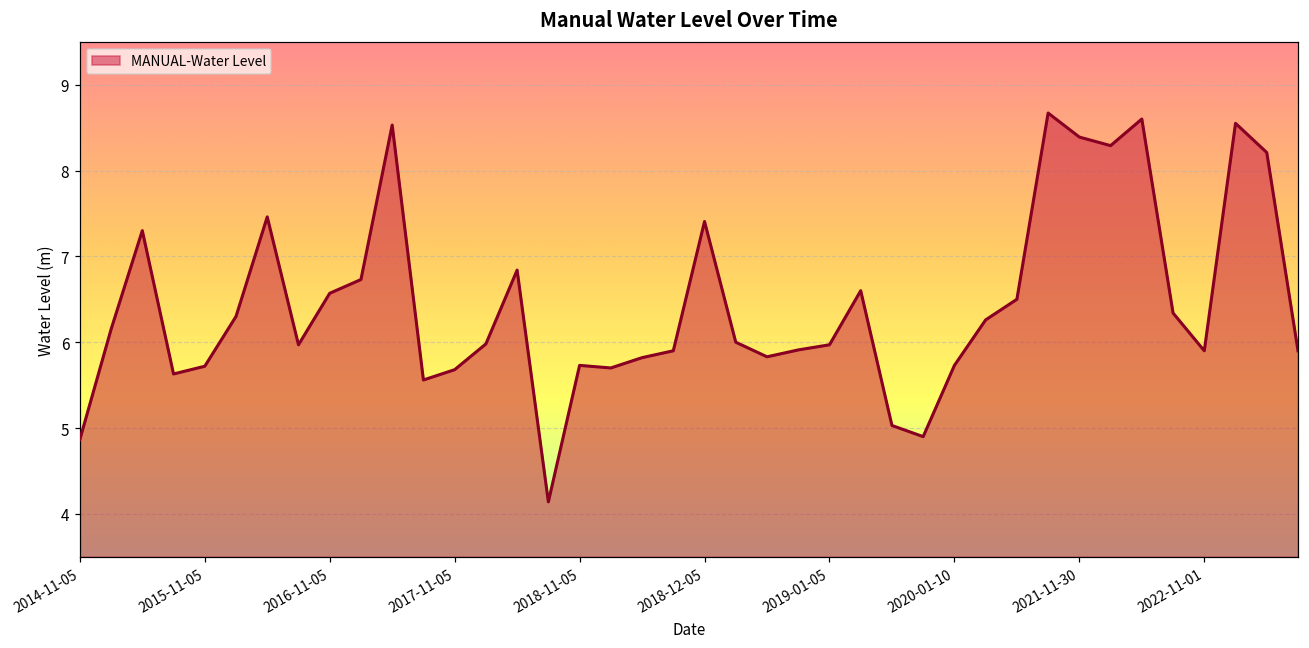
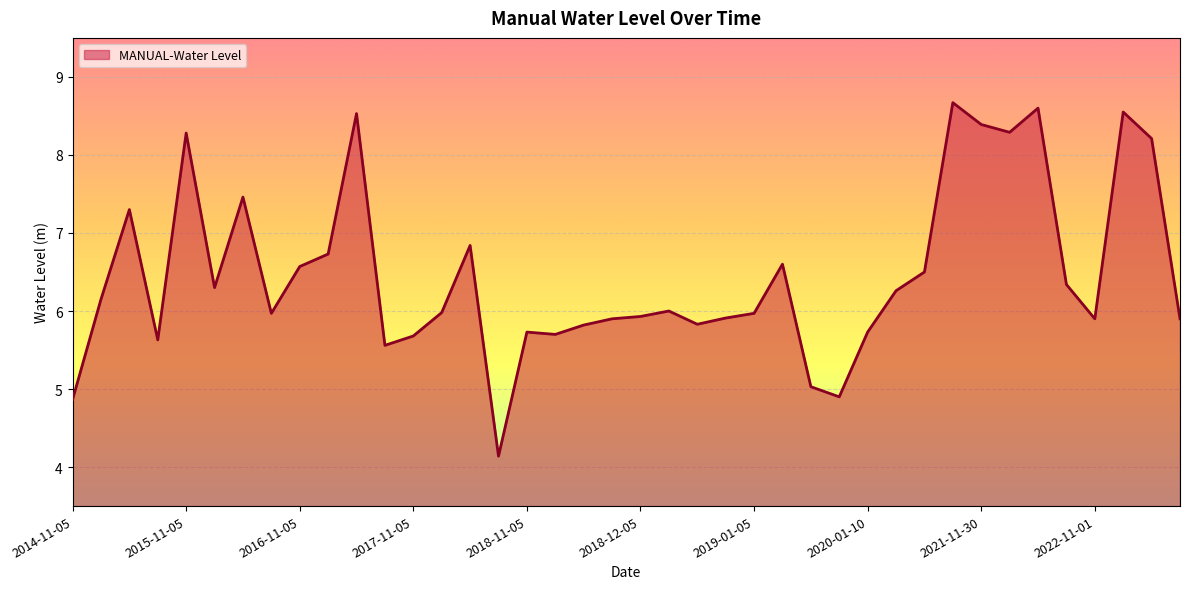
2015-11-05: 5.7 -> 8.3
2018-12-05: 7.4 -> 5.9
